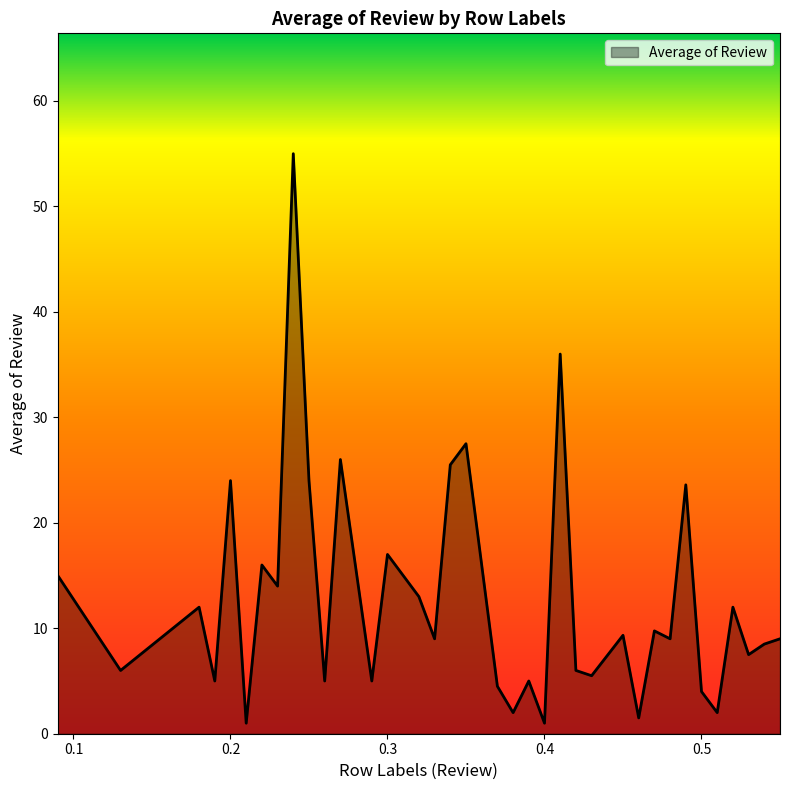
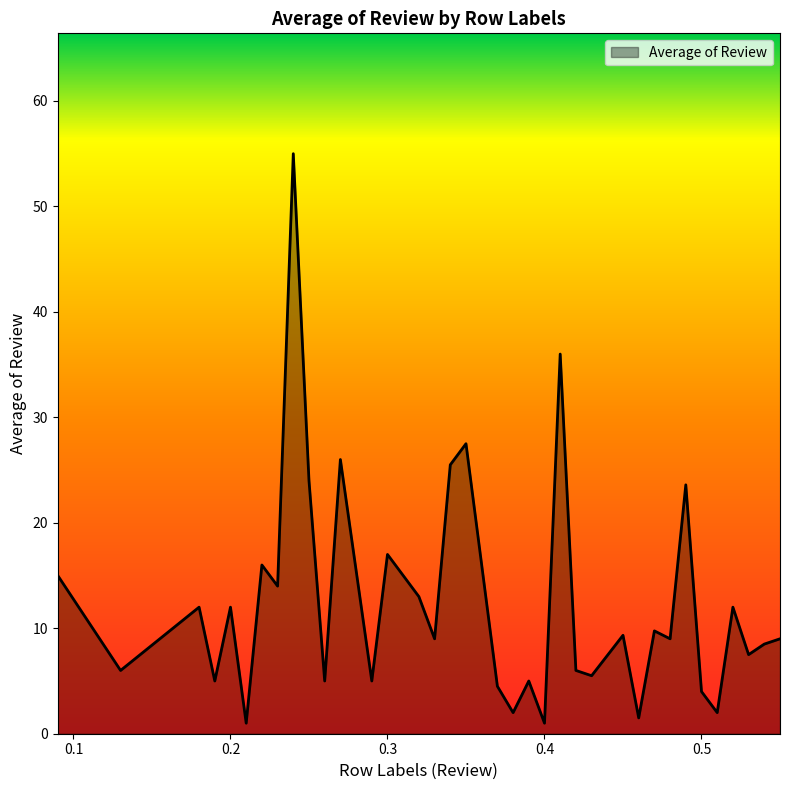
0.2: 24 -> 12
